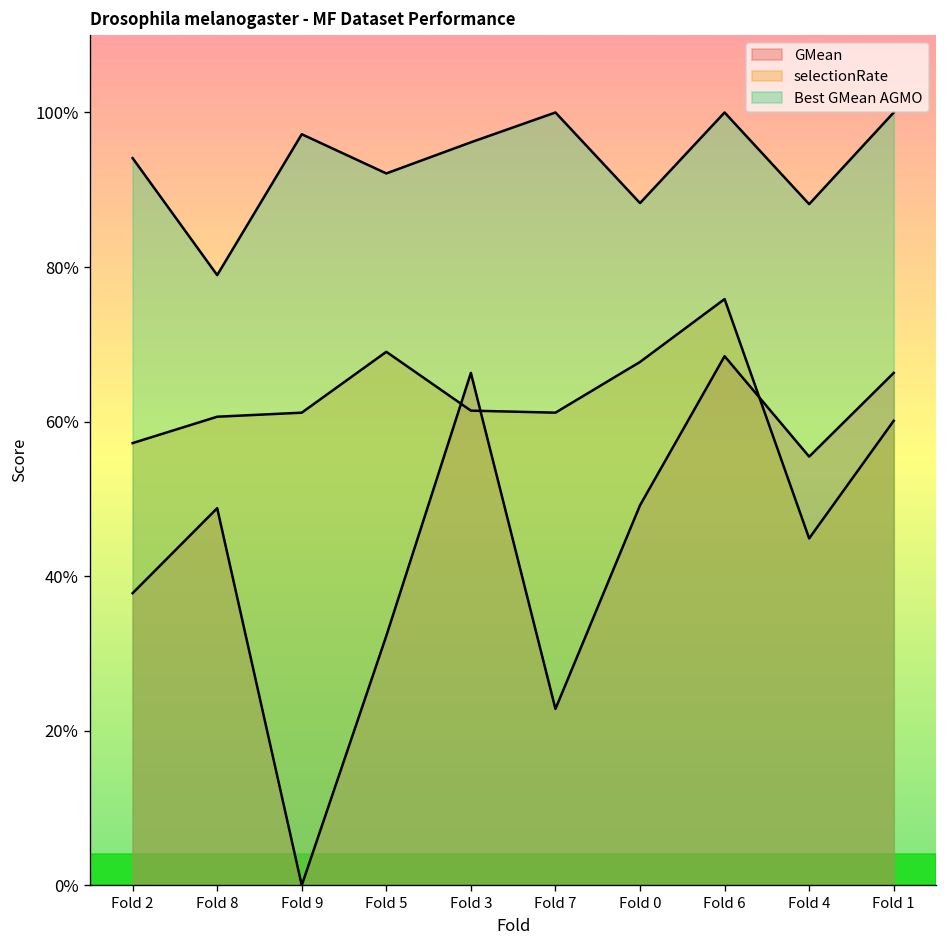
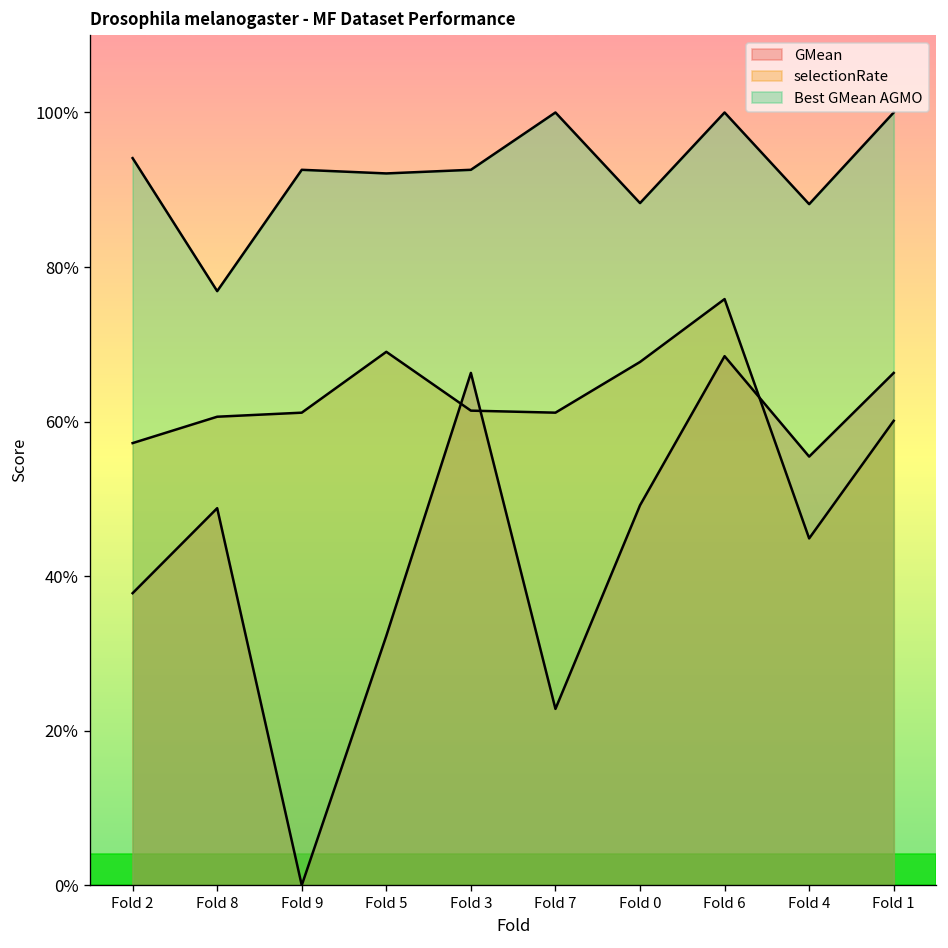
Best GMean AGMO, Fold 8: 79% -> 77%
Best GMean AGMO, Fold 9: 97% -> 93%
Best GMean AGMO, Fold 3: 96% -> 93%
